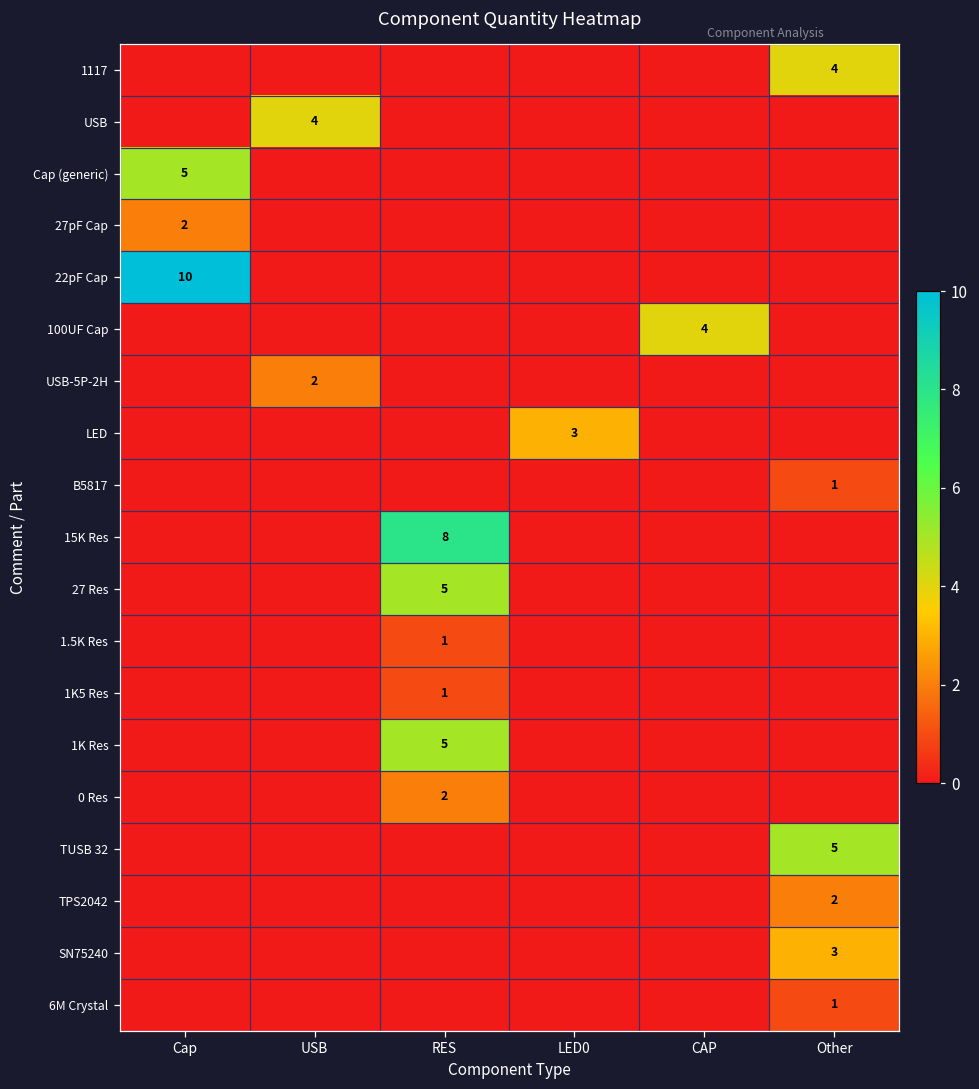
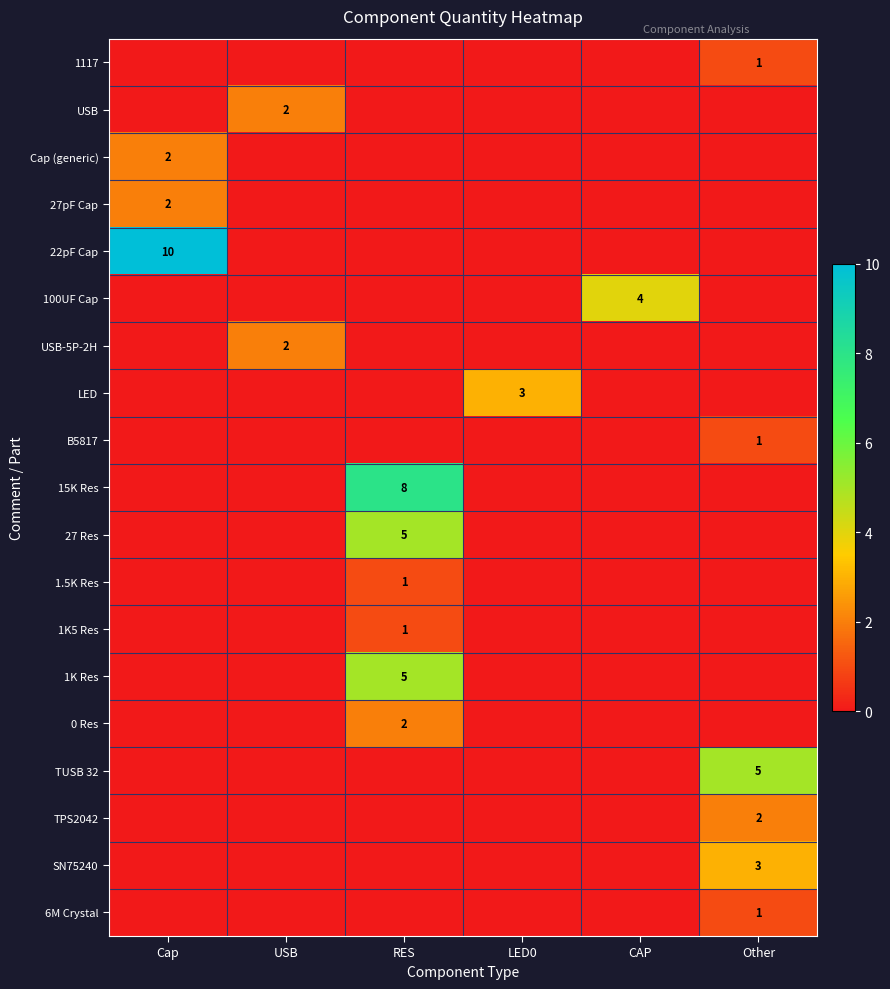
1117, Other: 4 -> 1
USB, USB: 4 -> 2
Cap (generic), Cap: 5 -> 2
